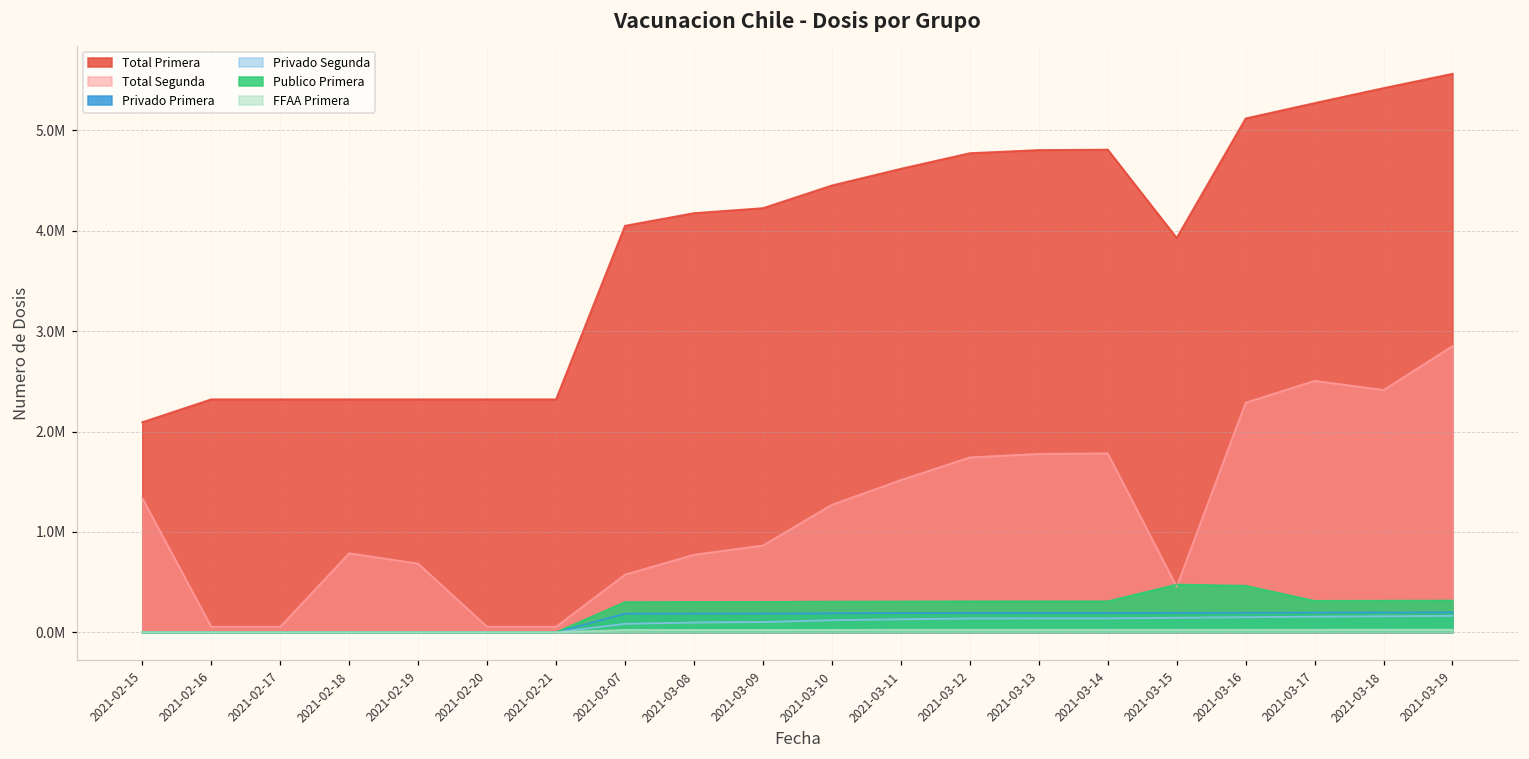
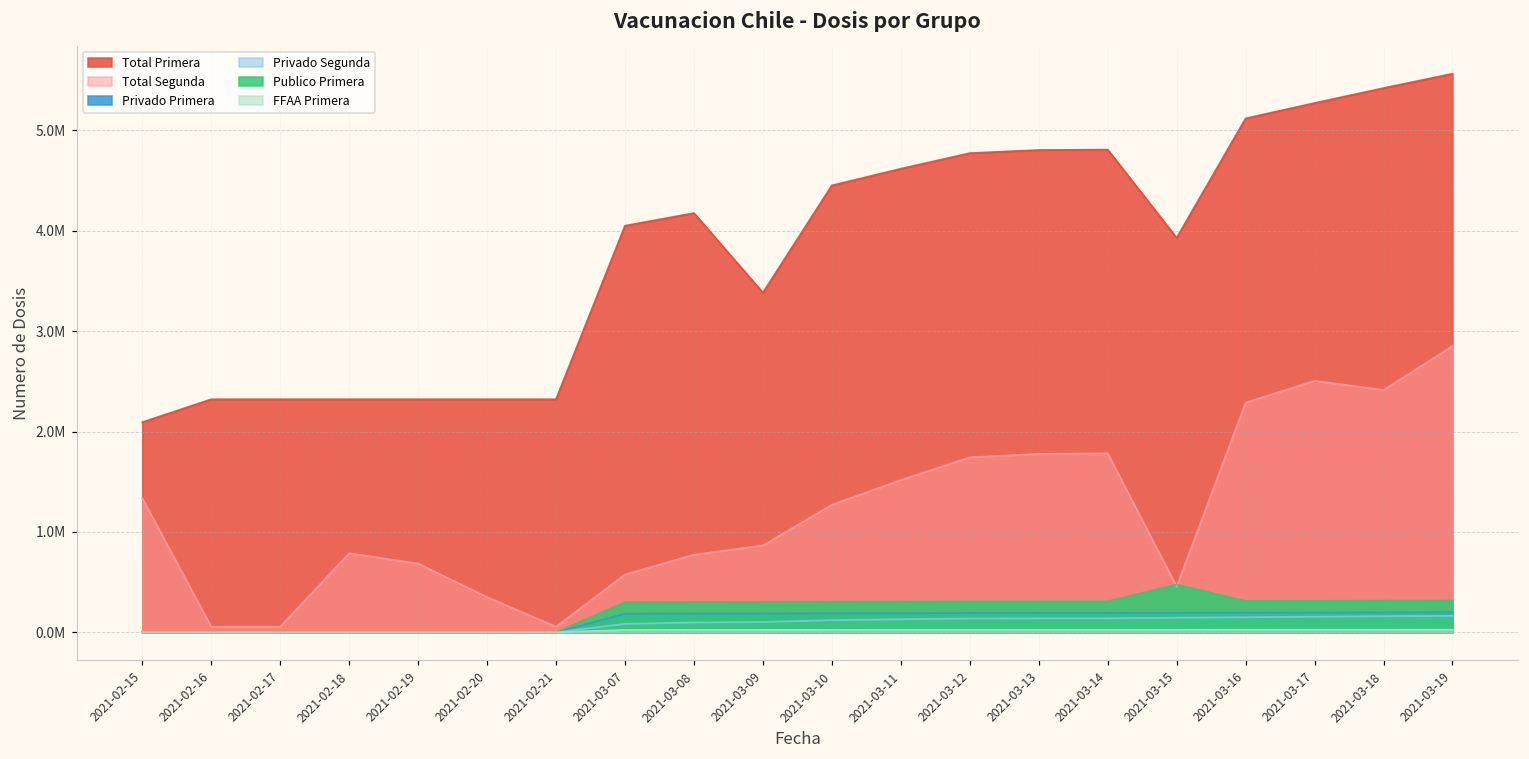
Total Segunda, 2021-02-20: 100000 -> 300000
Total Primera, 2021-03-09: 4200000 -> 3400000
Publico Primera, 2021-03-16: 500000 -> 300000
